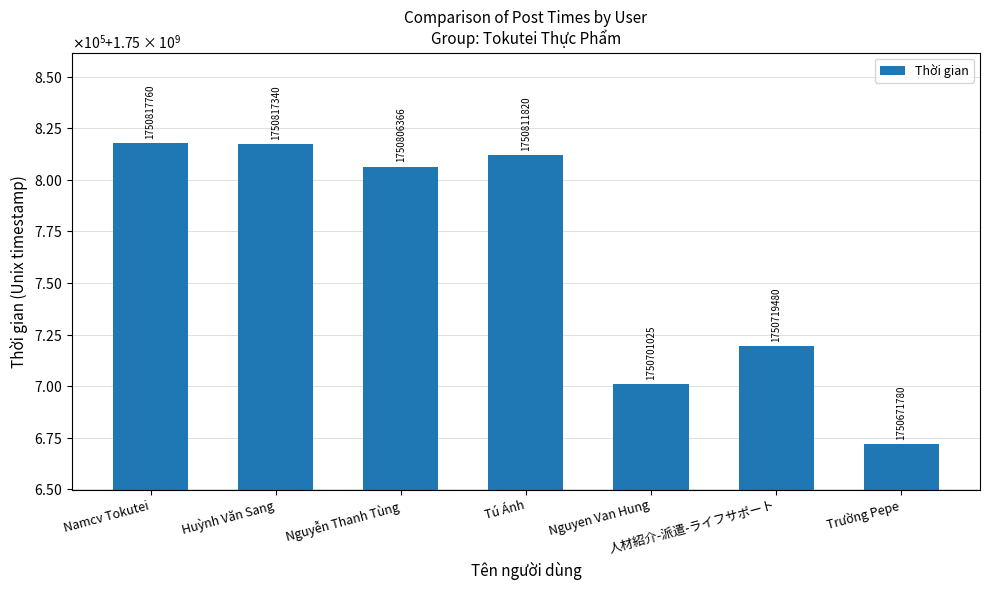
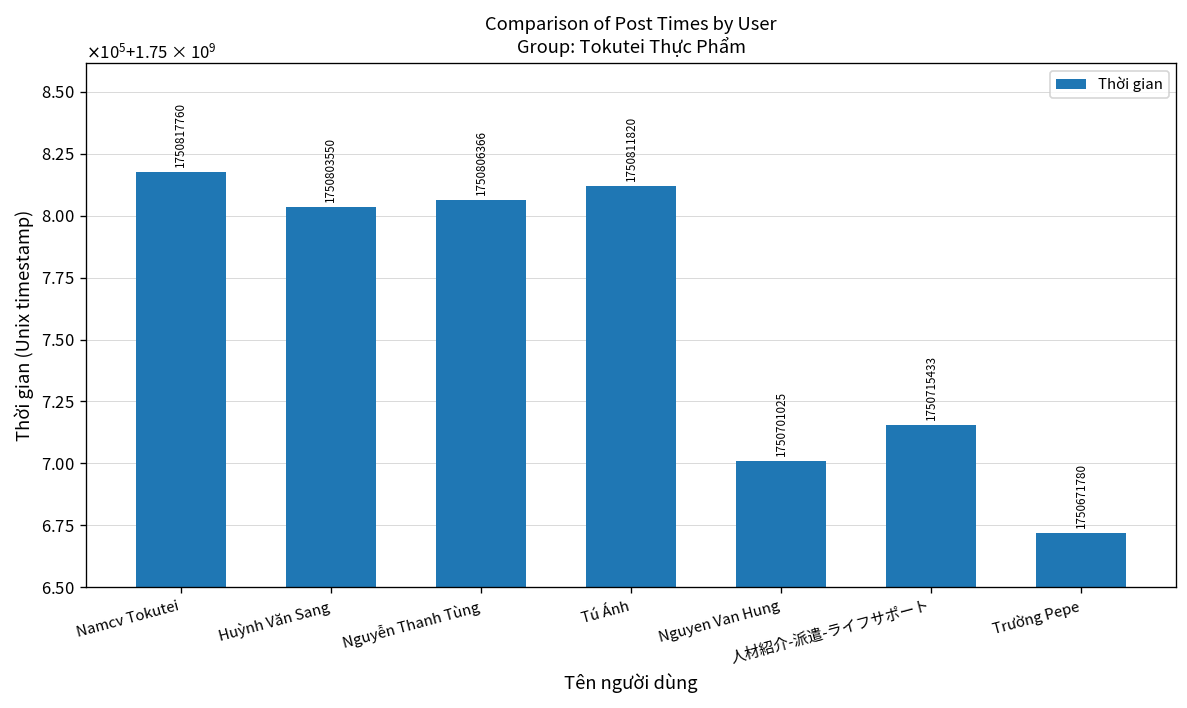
Huỳnh Văn Sang: 1750817340 -> 1750803550
人材紹介-派遣-ライフサポート: 1750719480 -> 1750715433
